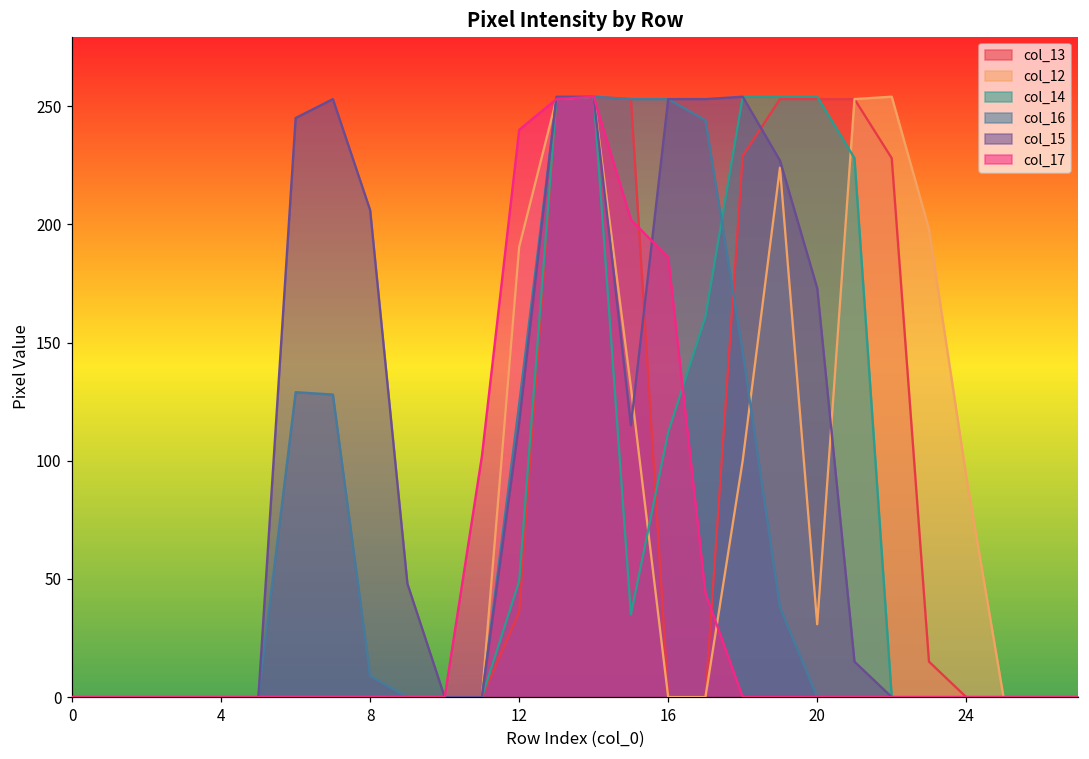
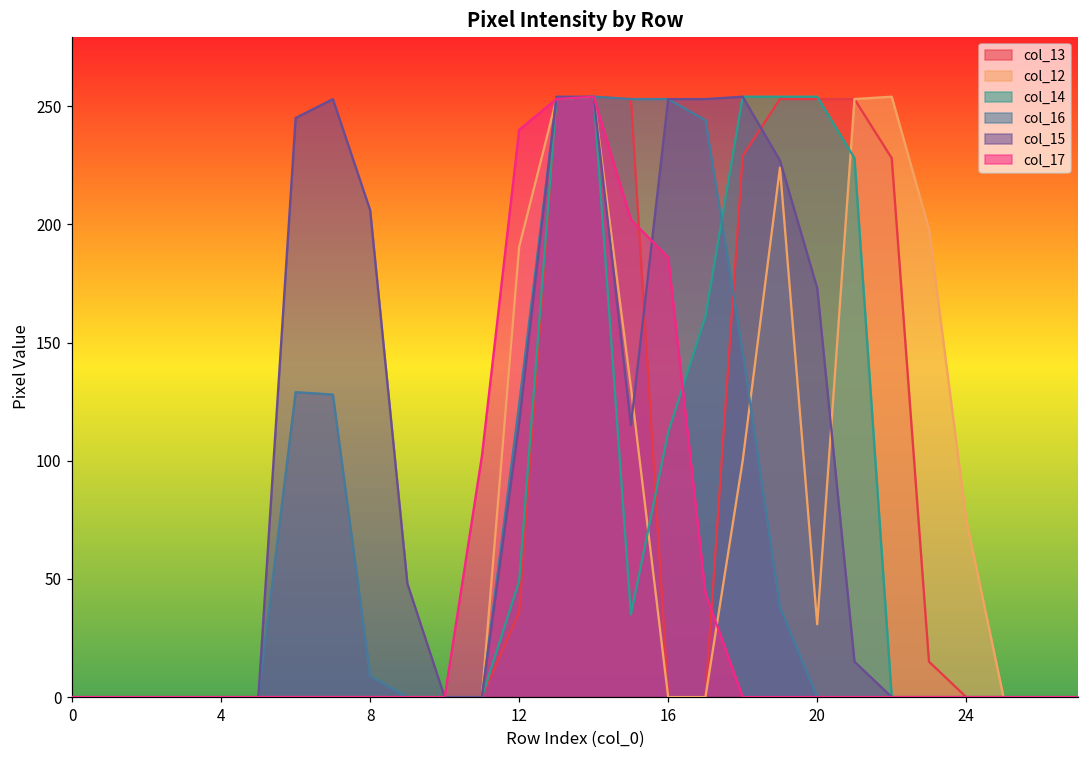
col_12, 24: 94 -> 75
